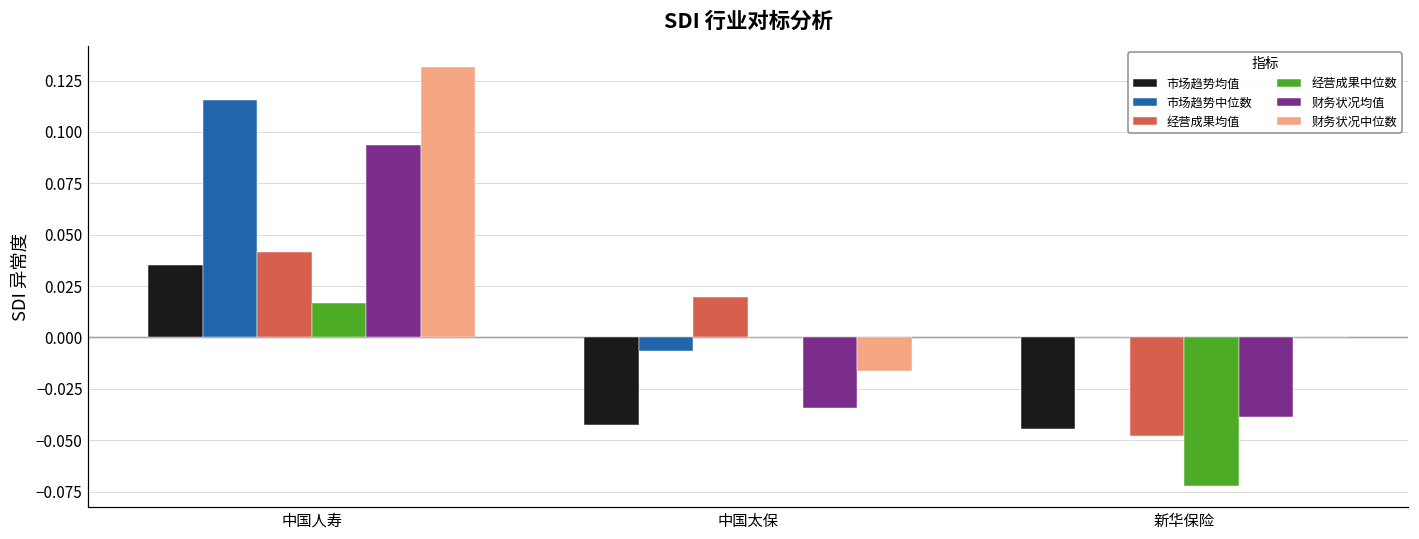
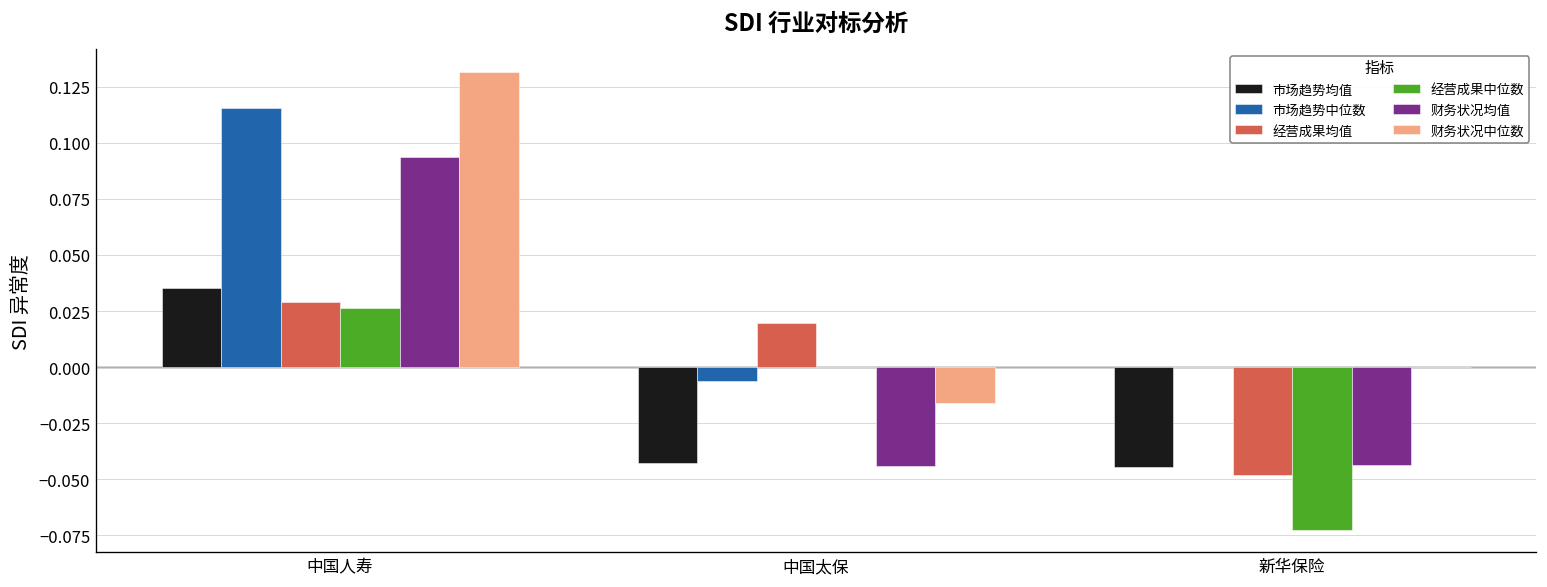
经营成果均值, 中国人寿: 0.042 -> 0.029
经营成果中位数, 中国人寿: 0.017 -> 0.026
财务状况均值, 中国太保: -0.035 -> -0.044
财务状况均值, 新华保险: -0.039 -> -0.044
